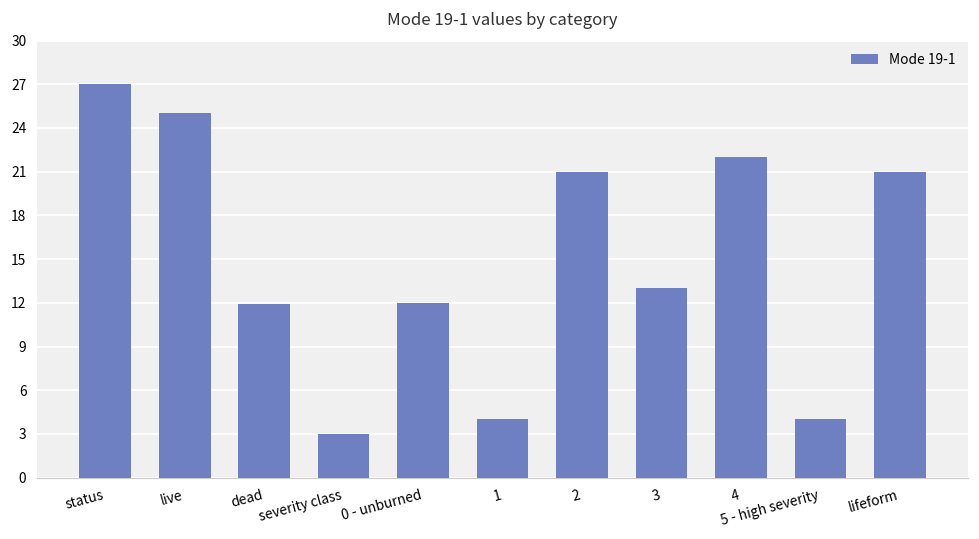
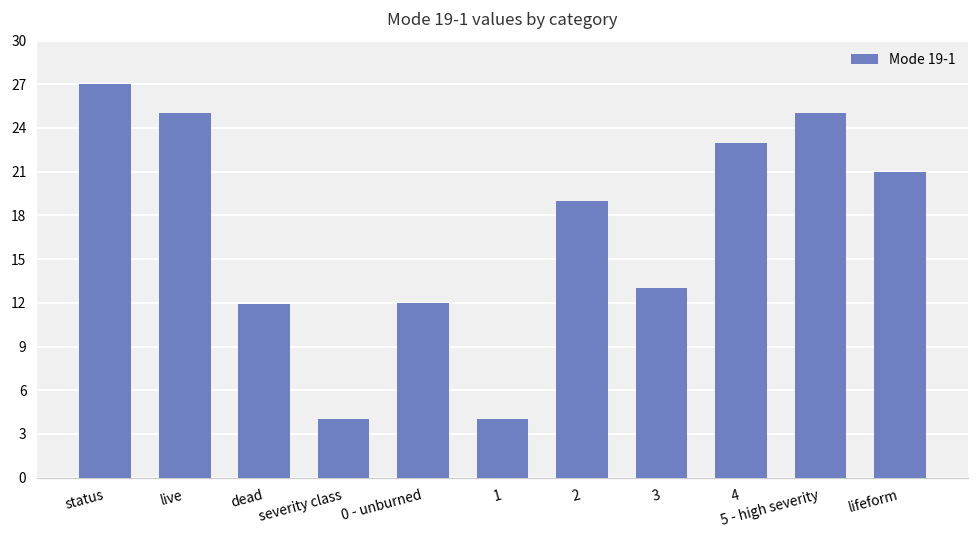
severity class: 3 -> 4
2: 21 -> 19
4: 22 -> 23
5 - high severity: 4 -> 25
